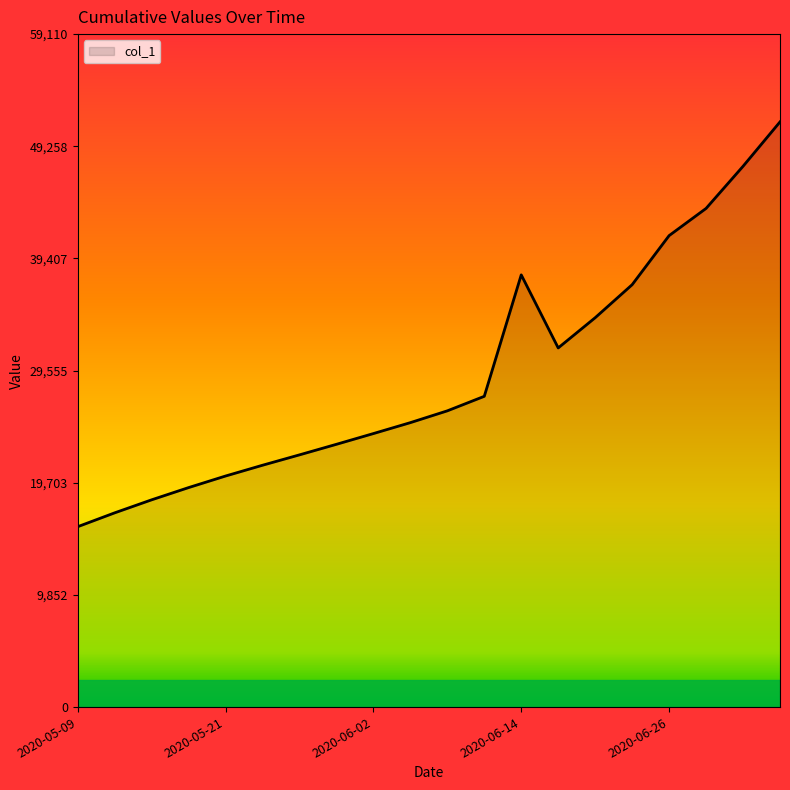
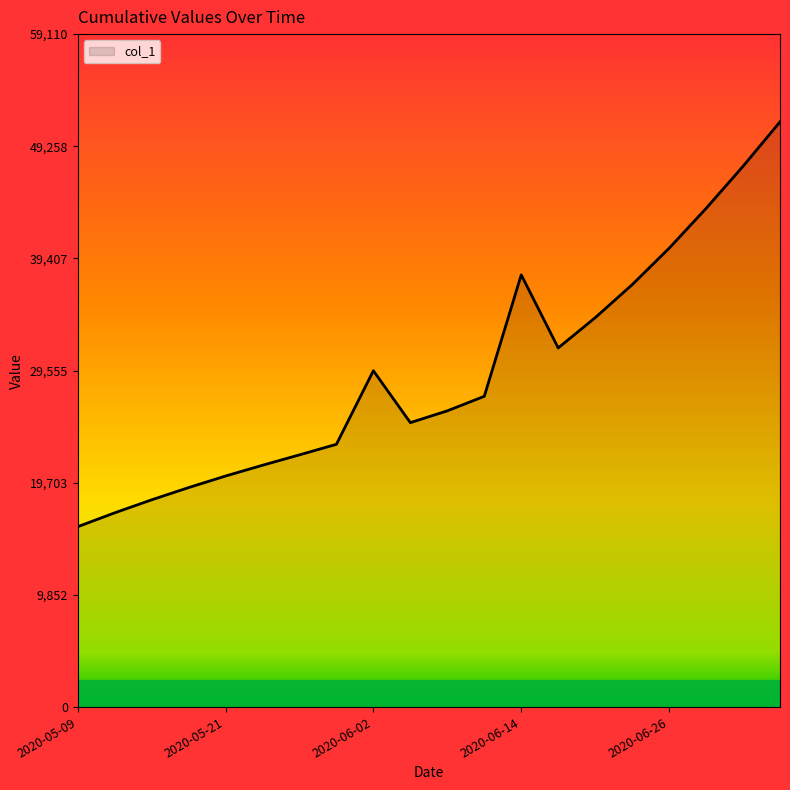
2020-06-02: 24,000 -> 29,500
2020-06-26: 41,400 -> 40,300
